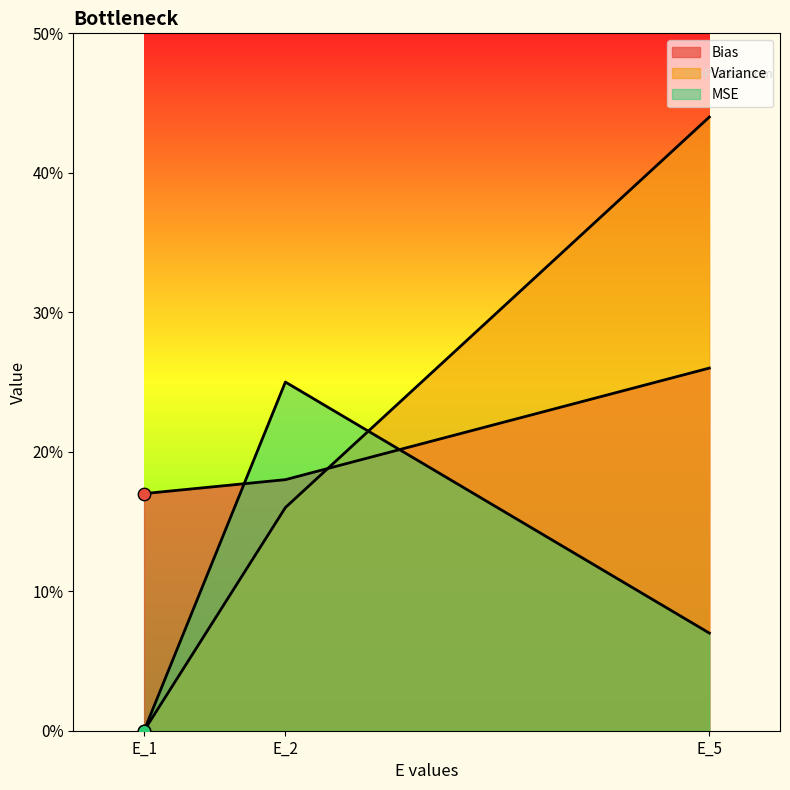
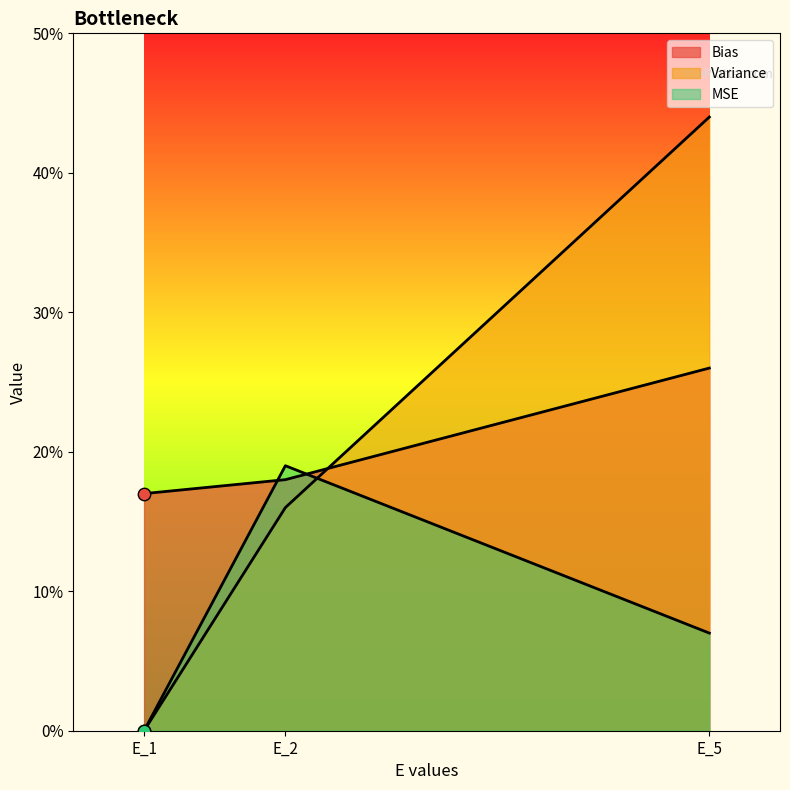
MSE, E_2: 25% -> 19%
